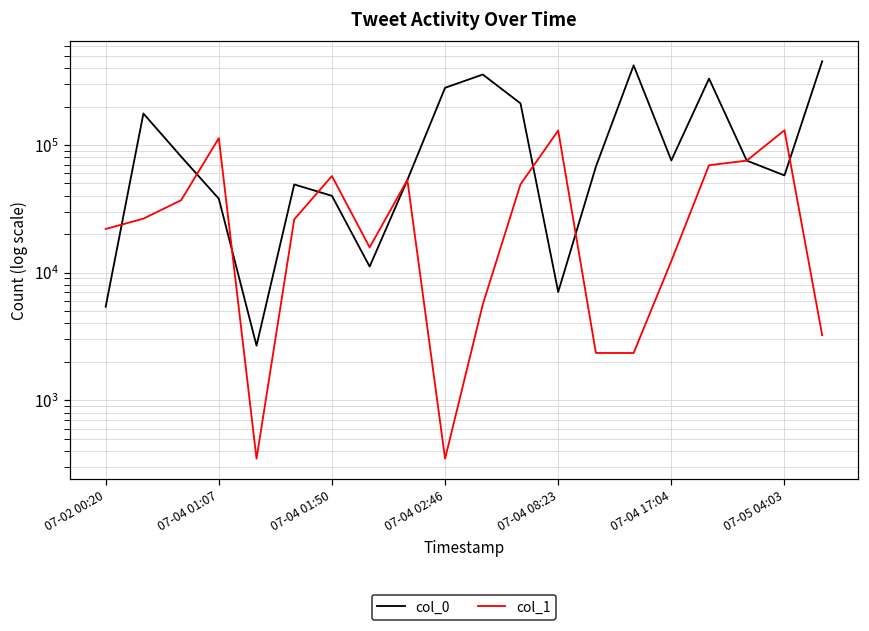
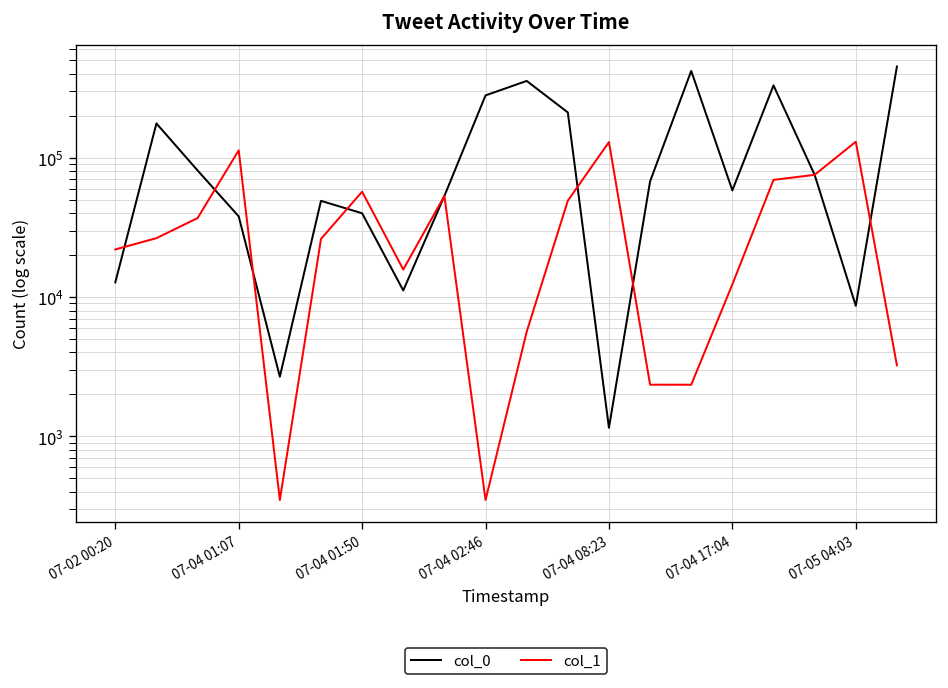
col_0, 07-02 00:20: 5000 -> 13000
col_0, 07-04 08:23: 7000 -> 1200
col_0, 07-04 17:04: 80000 -> 60000
col_0, 07-05 04:03: 60000 -> 9000
